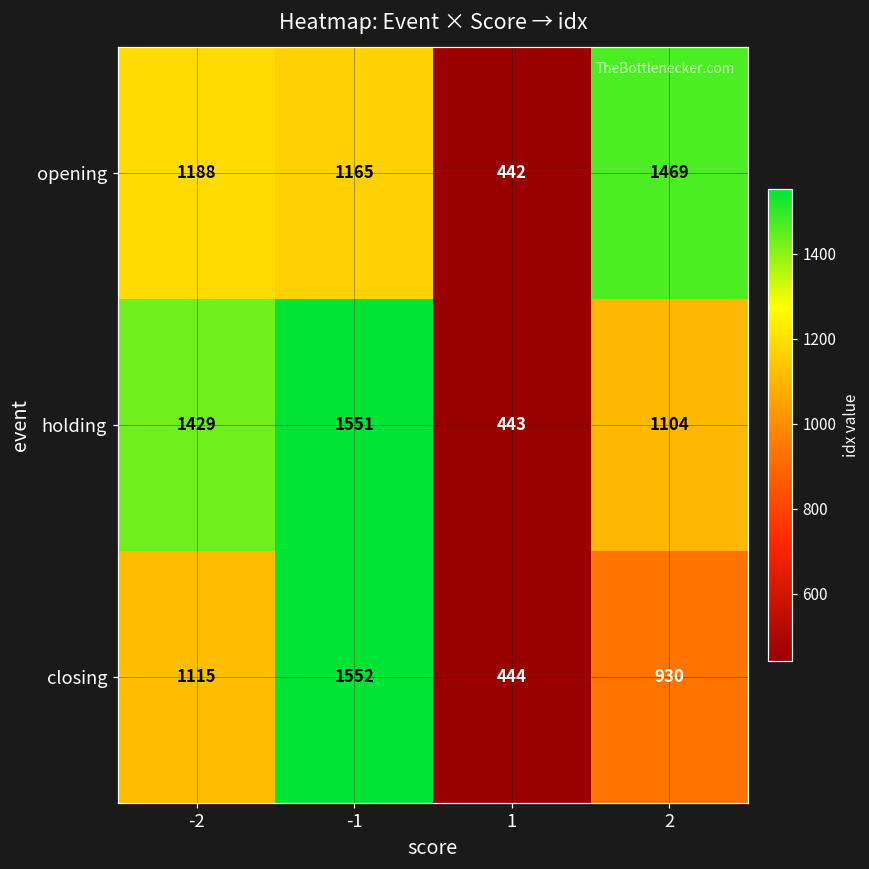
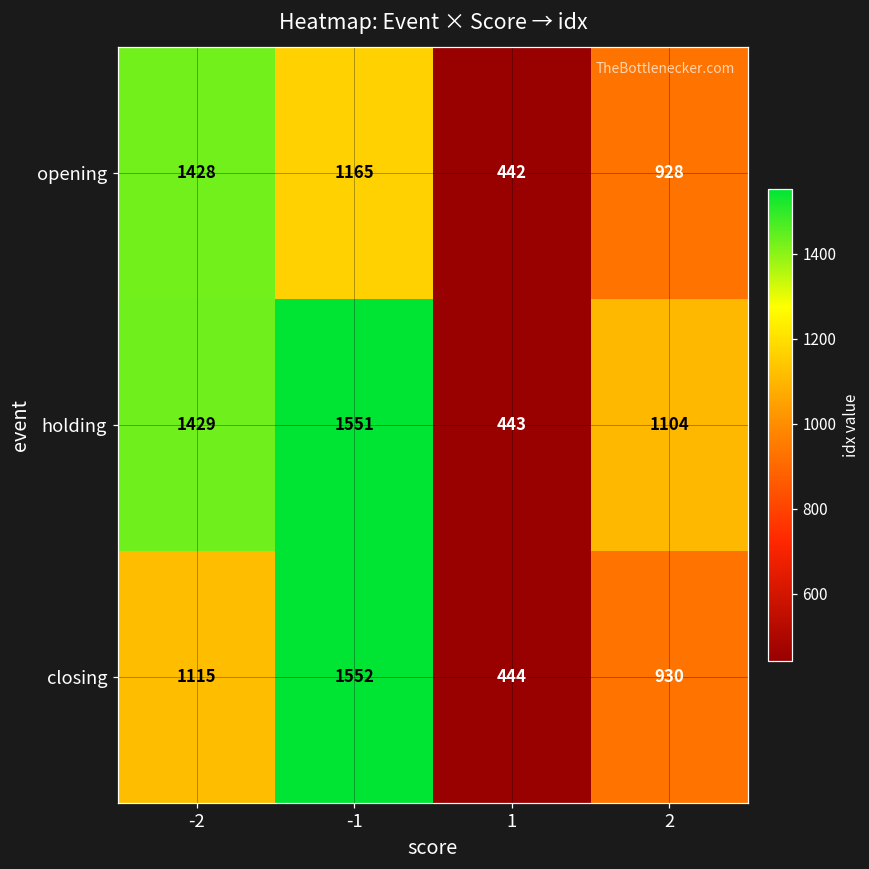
opening, -2: 1188 -> 1428
opening, 2: 1469 -> 928
